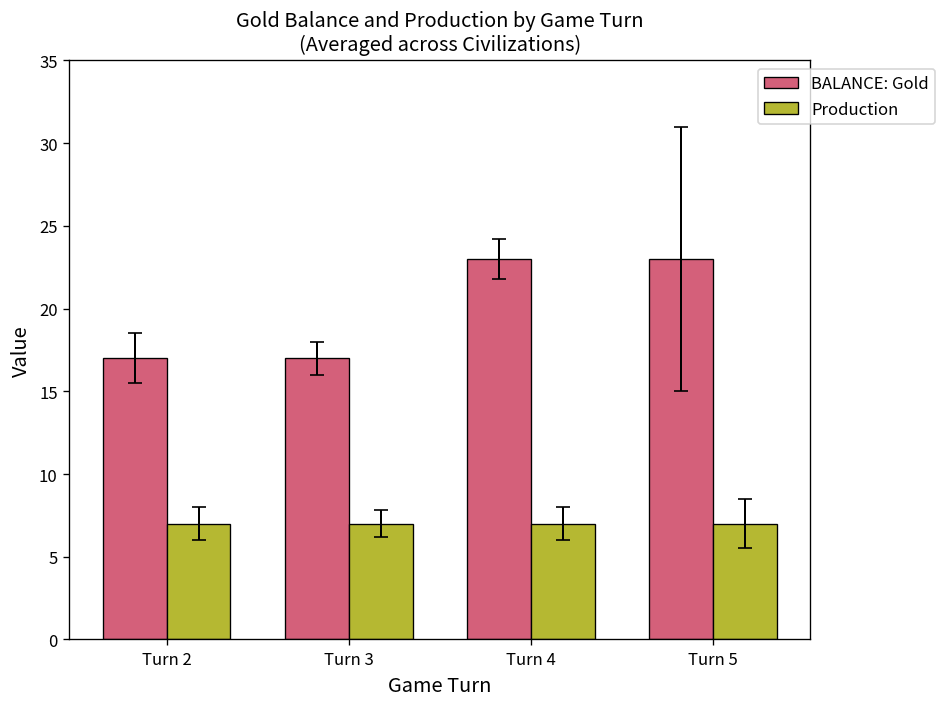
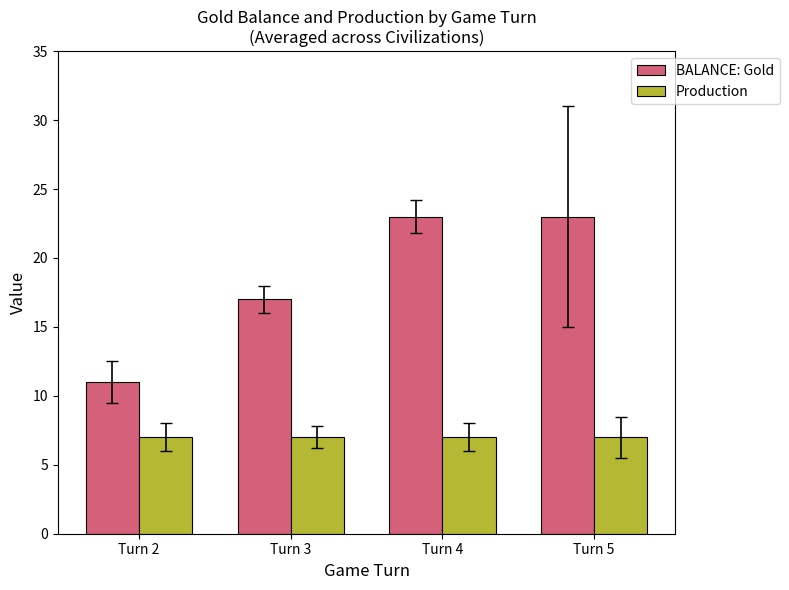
BALANCE: Gold, Turn 2: 17 -> 11
